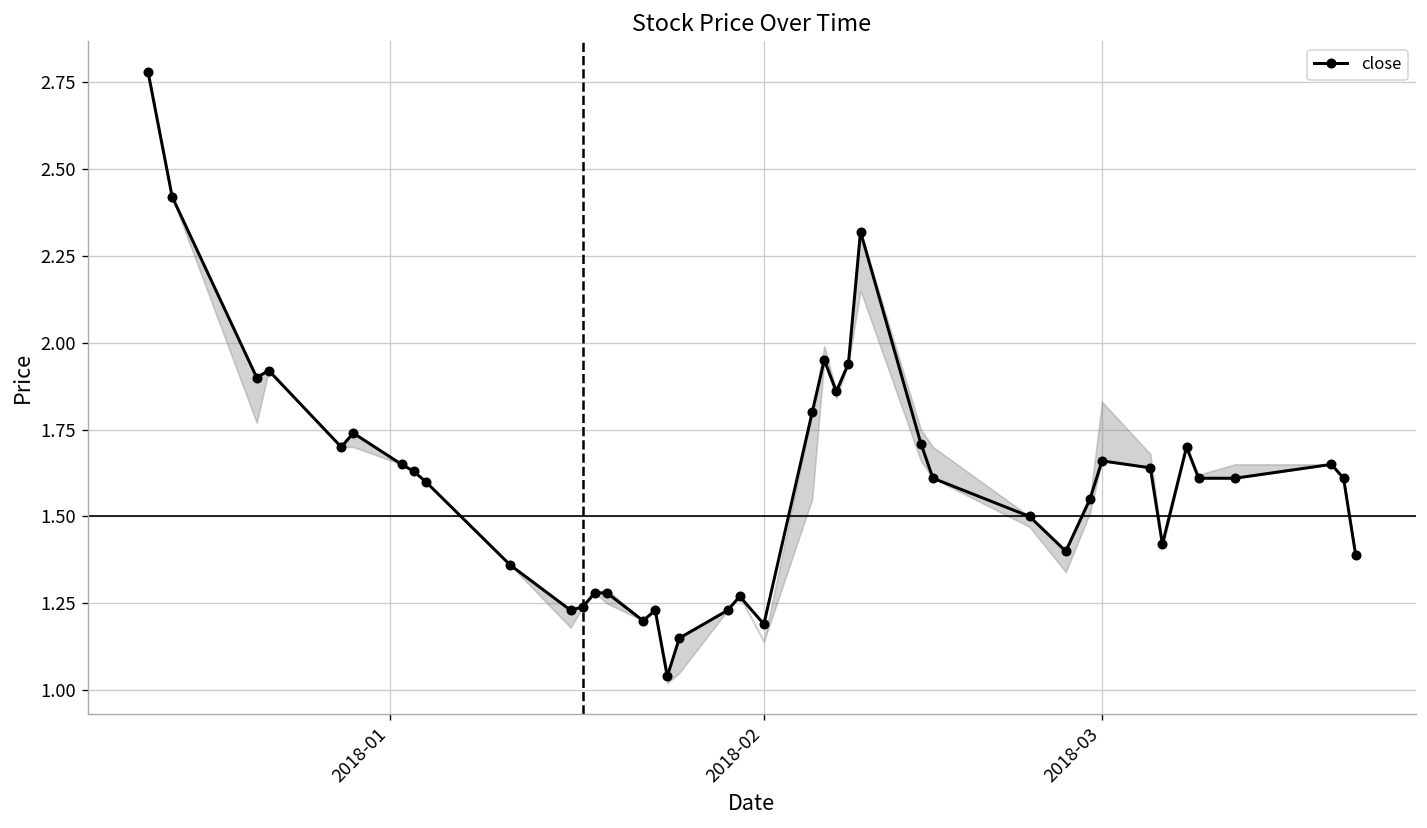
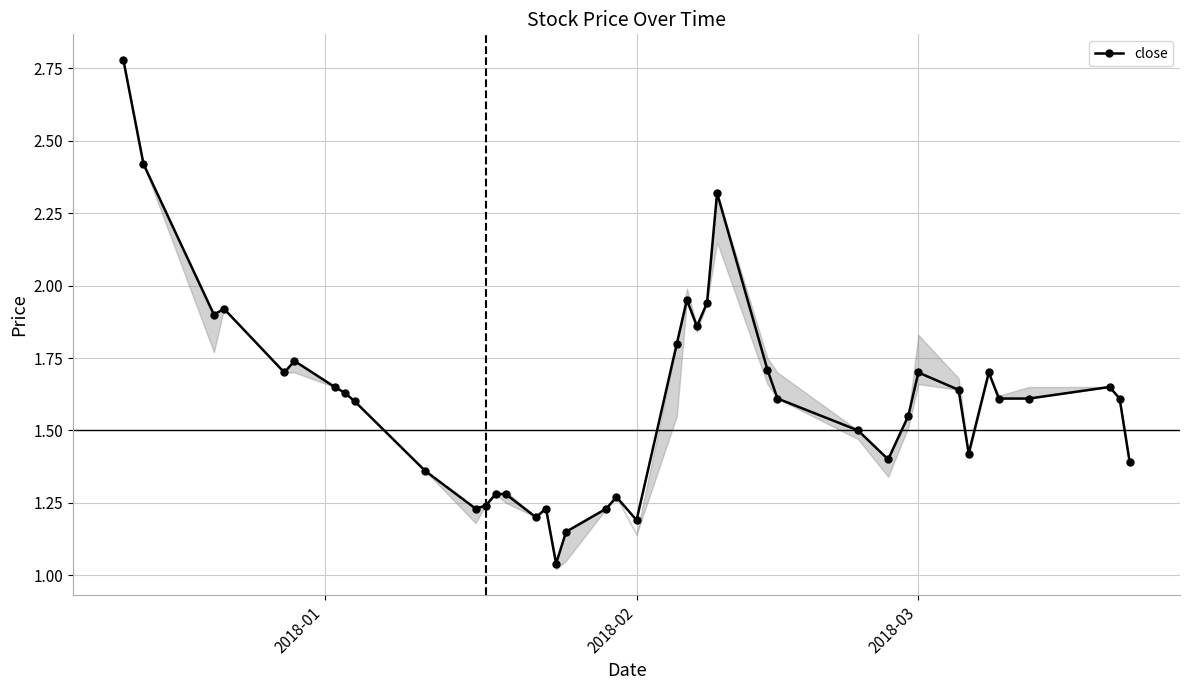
close, 2018-03: 1.66 -> 1.70
